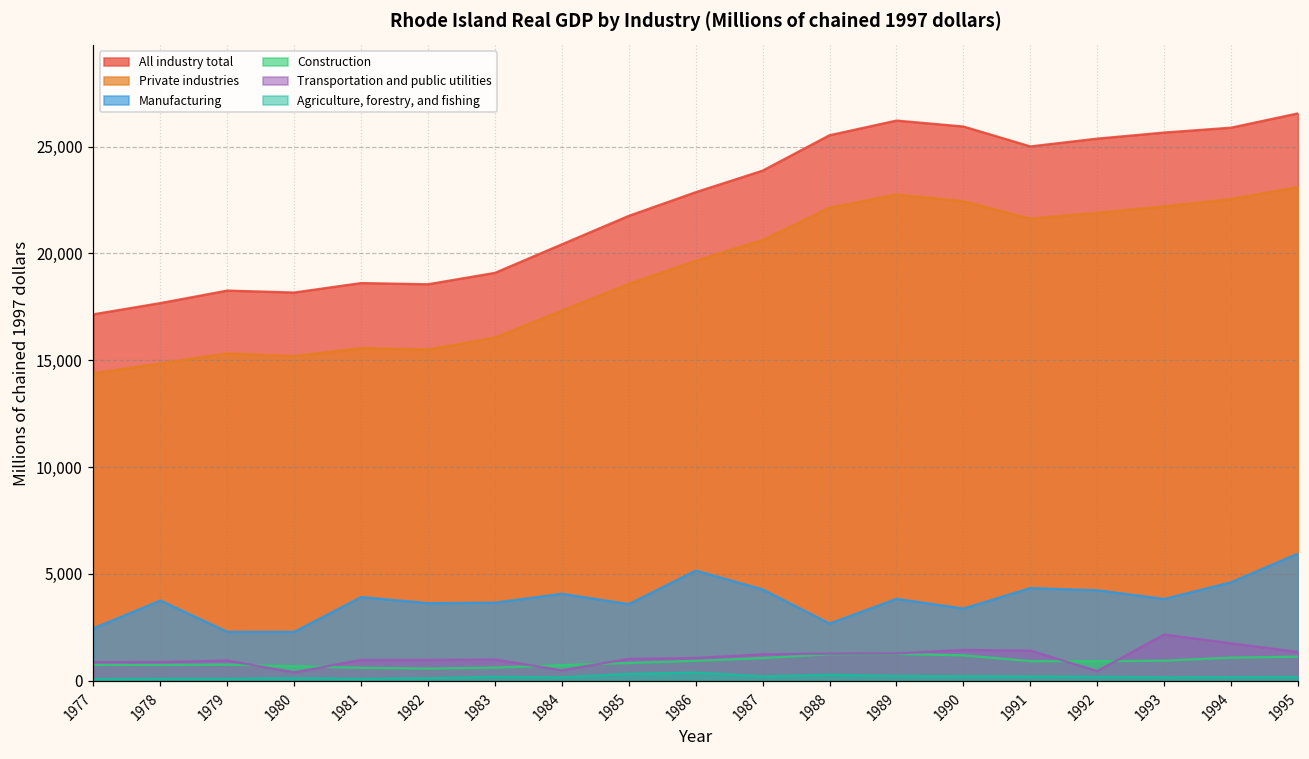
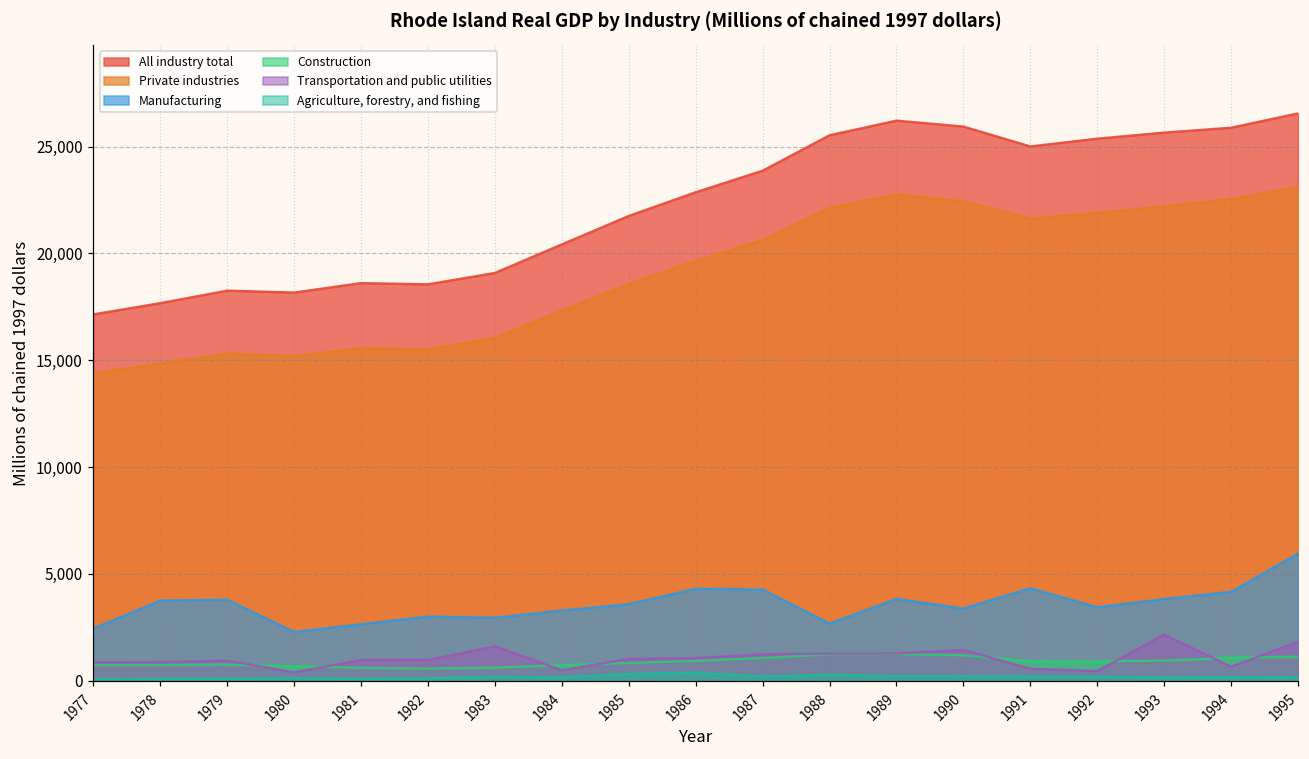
Manufacturing, 1979: 2,300 -> 3,800
Manufacturing, 1981: 3,900 -> 2,600
Manufacturing, 1982: 3,600 -> 3,000
Manufacturing, 1983: 3,600 -> 2,900
Transportation and public utilities, 1983: 1,000 -> 1,600
Manufacturing, 1984: 4,100 -> 3,300
Manufacturing, 1986: 5,200 -> 4,300
Transportation and public utilities, 1991: 1,400 -> 600
Manufacturing, 1992: 4,200 -> 3,400
Manufacturing, 1994: 4,600 -> 4,200
Transportation and public utilities, 1994: 1,700 -> 700
Transportation and public utilities, 1995: 1,300 -> 1,800
